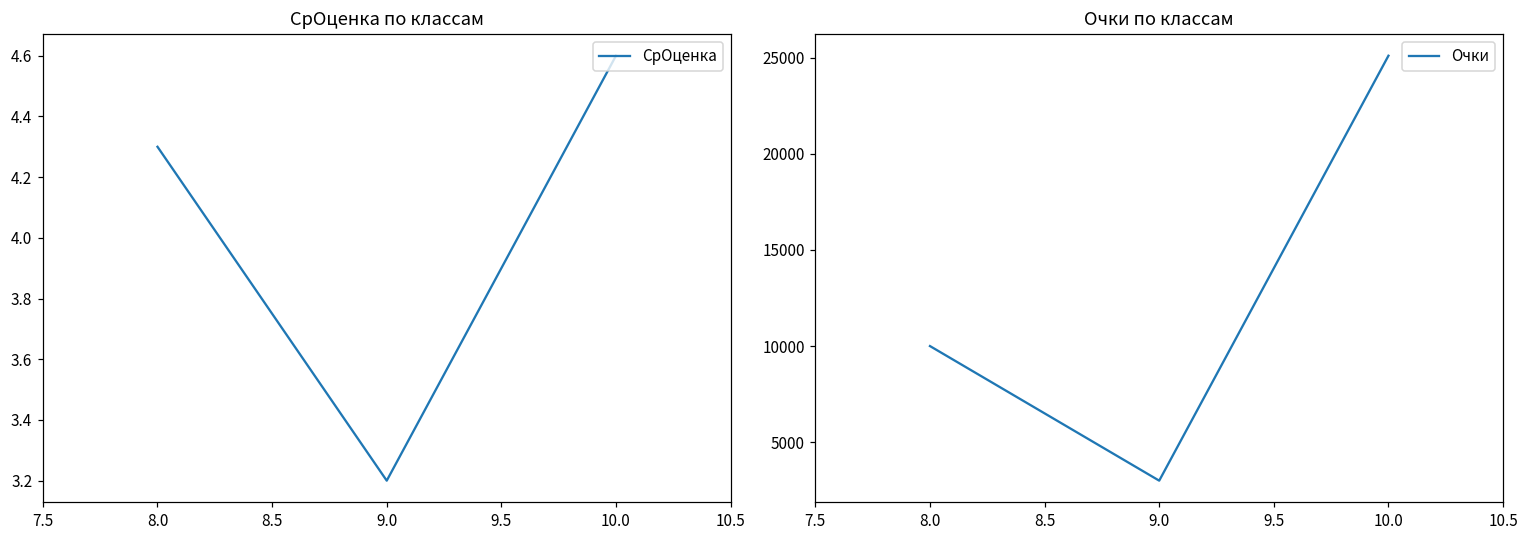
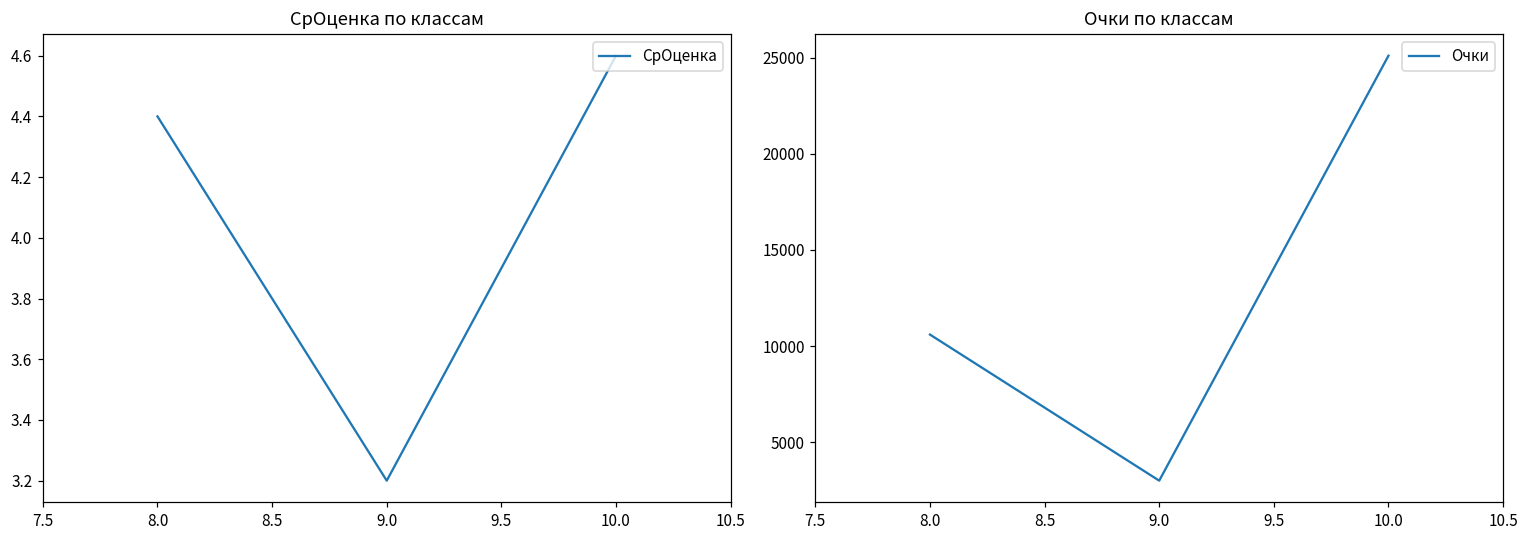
СрОценка по классам, 8.0: 4.3 -> 4.4
Очки по классам, 8.0: 10000 -> 10600
